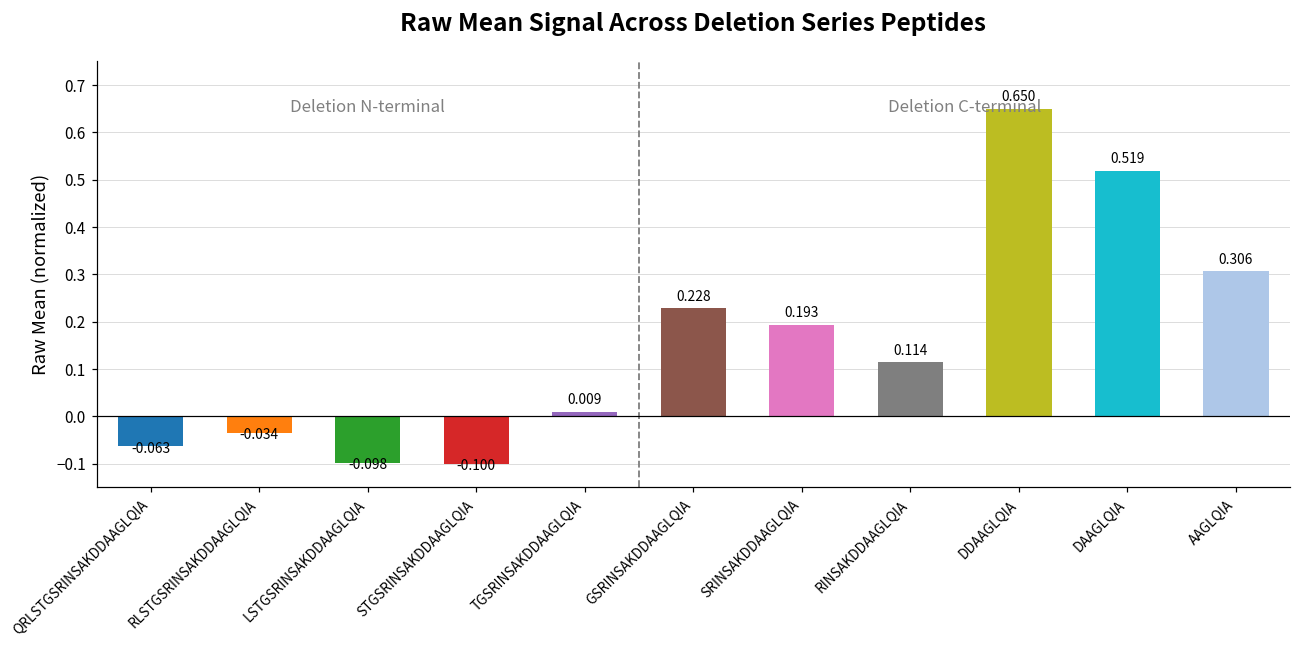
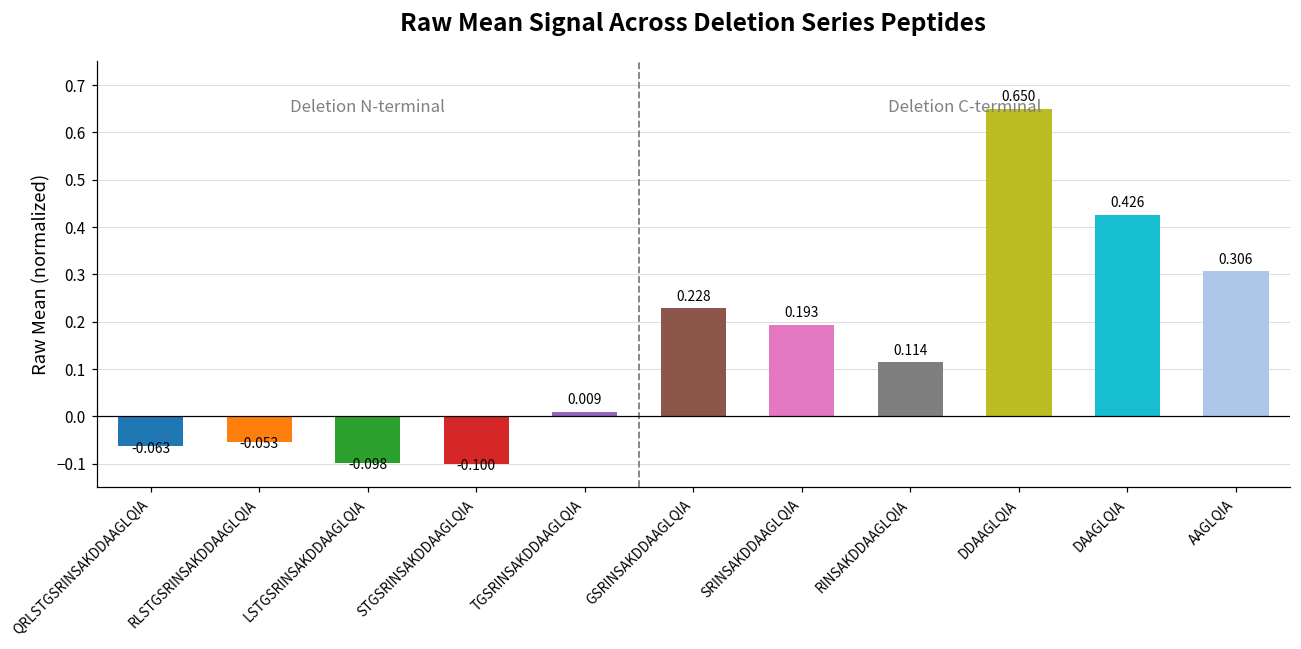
RLSTGSRINSAKDDAAGLQIA: -0.034 -> -0.053
DAAGLQIA: 0.519 -> 0.426
